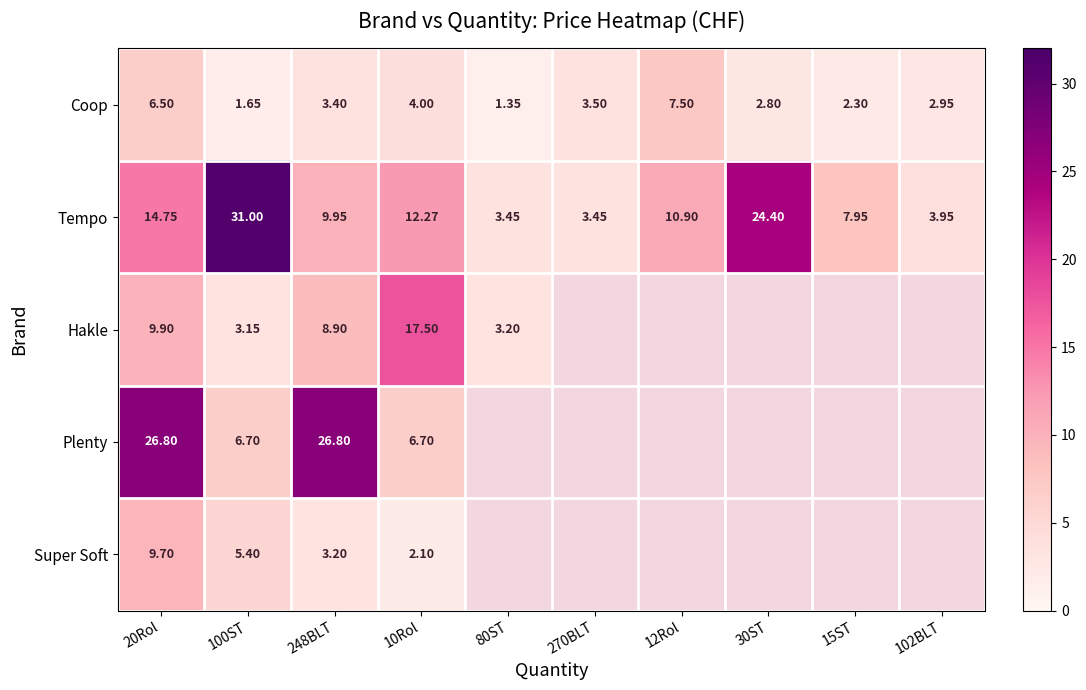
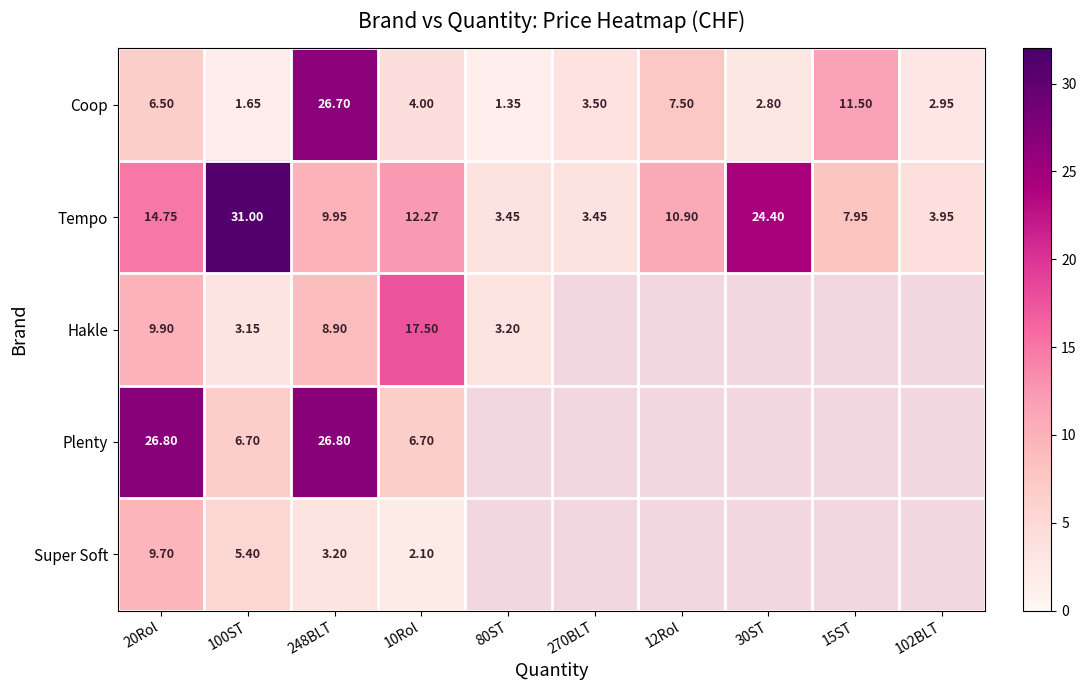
Coop, 248BLT: 3.40 -> 26.70
Coop, 15ST: 2.30 -> 11.50
